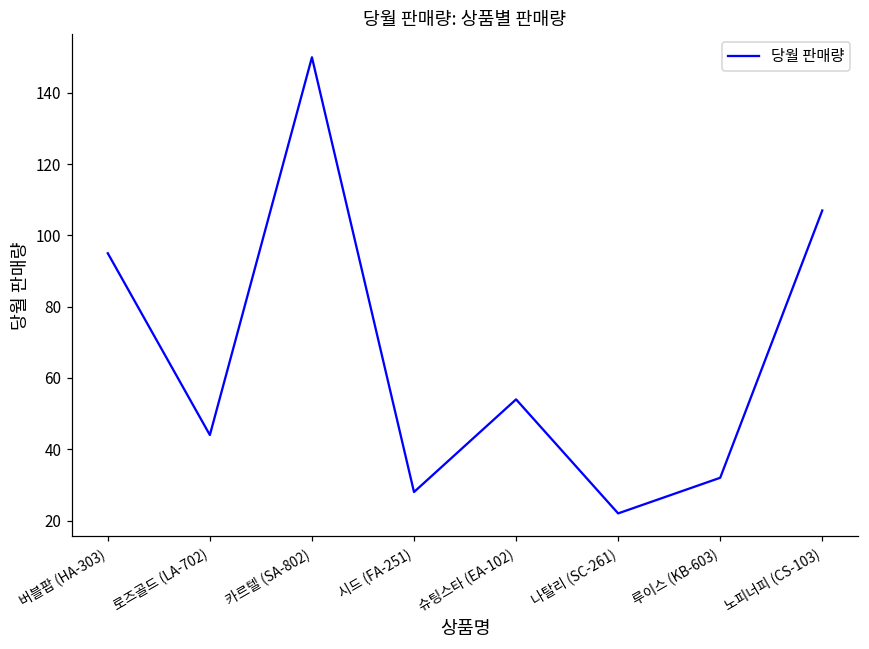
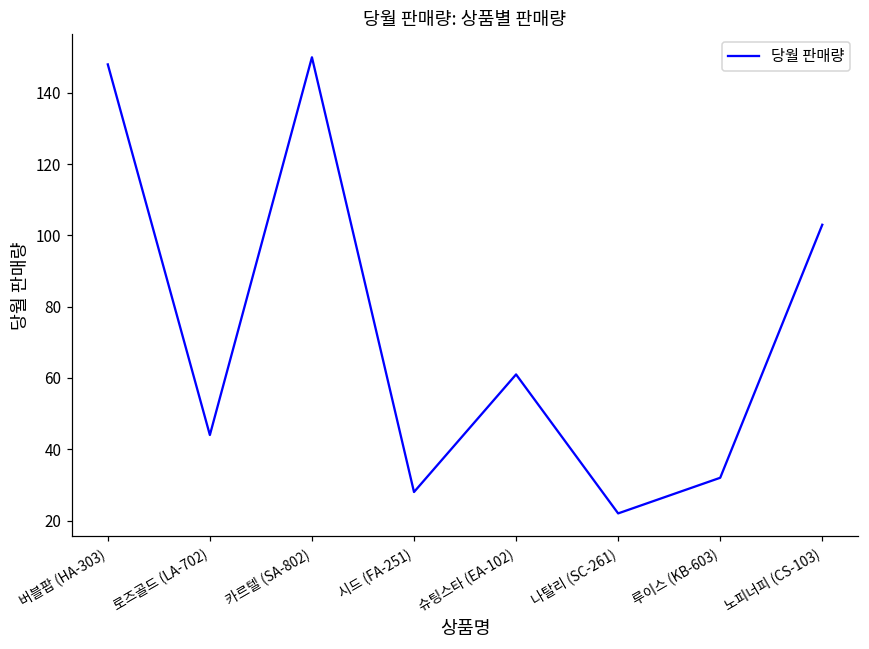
버블팝 (HA-303): 95 -> 148
슈팅스타 (EA-102): 54 -> 61
노피너피 (CS-103): 107 -> 103
